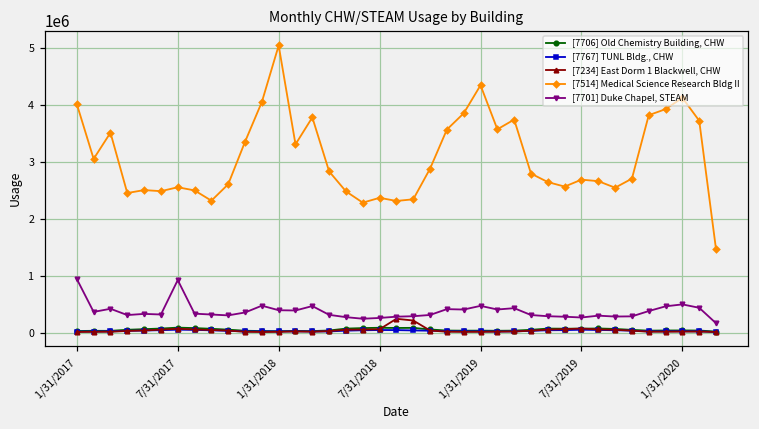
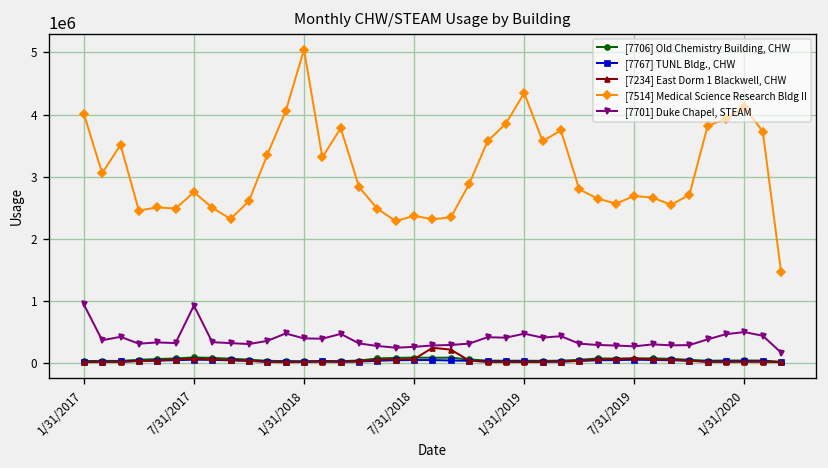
[7514] Medical Science Research Bldg II, 7/31/2017: 2600000 -> 2700000
